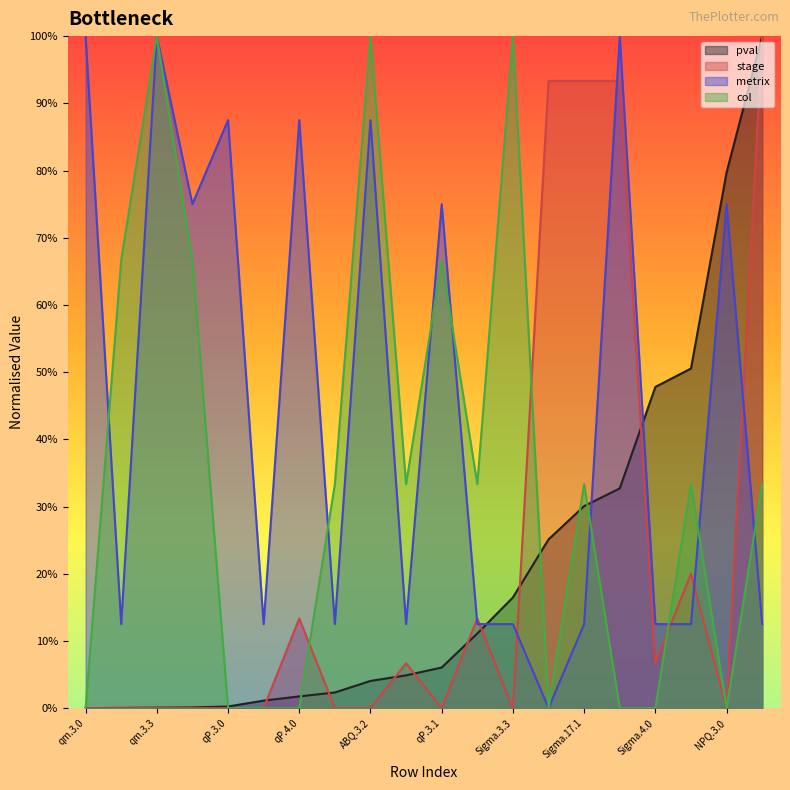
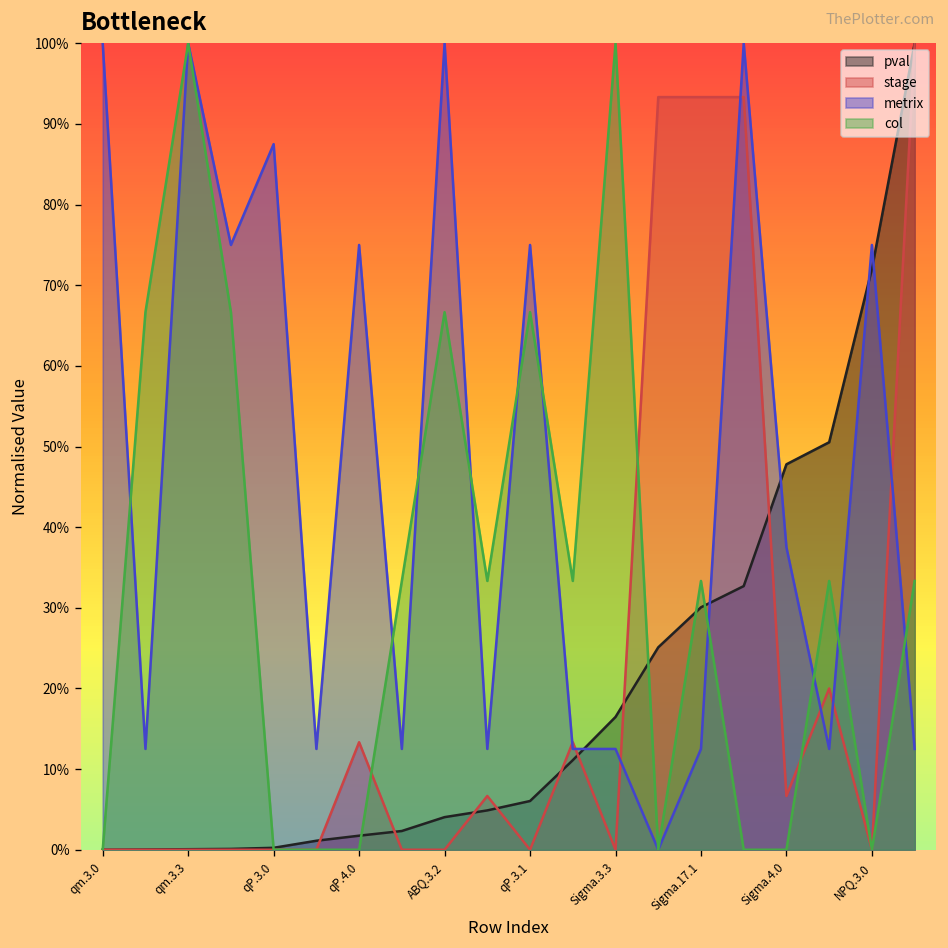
metrix, qP.4.0: 88% -> 75%
metrix, ABQ.3.2: 88% -> 100%
col, ABQ.3.2: 100% -> 67%
metrix, Sigma.4.0: 13% -> 38%
pval, NPQ.3.0: 80% -> 72%
